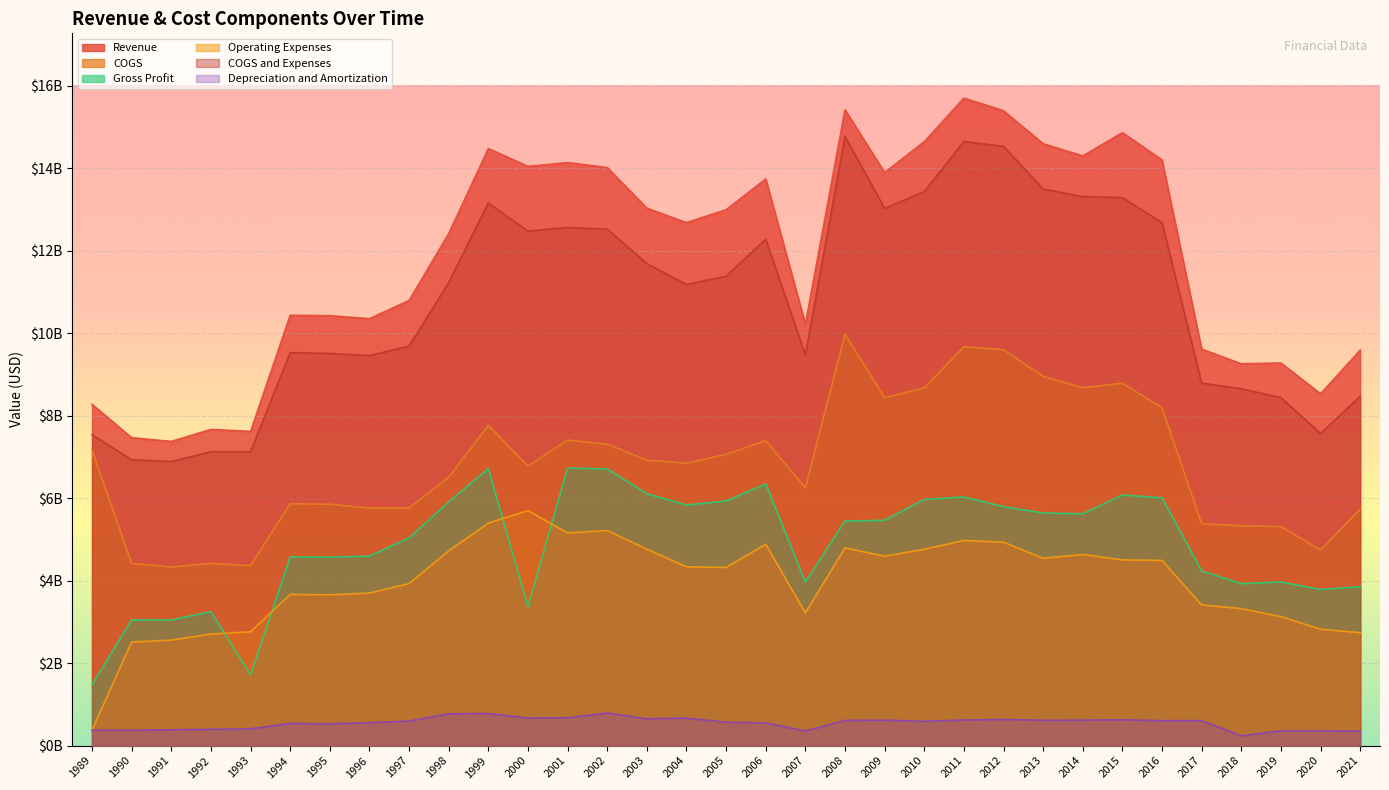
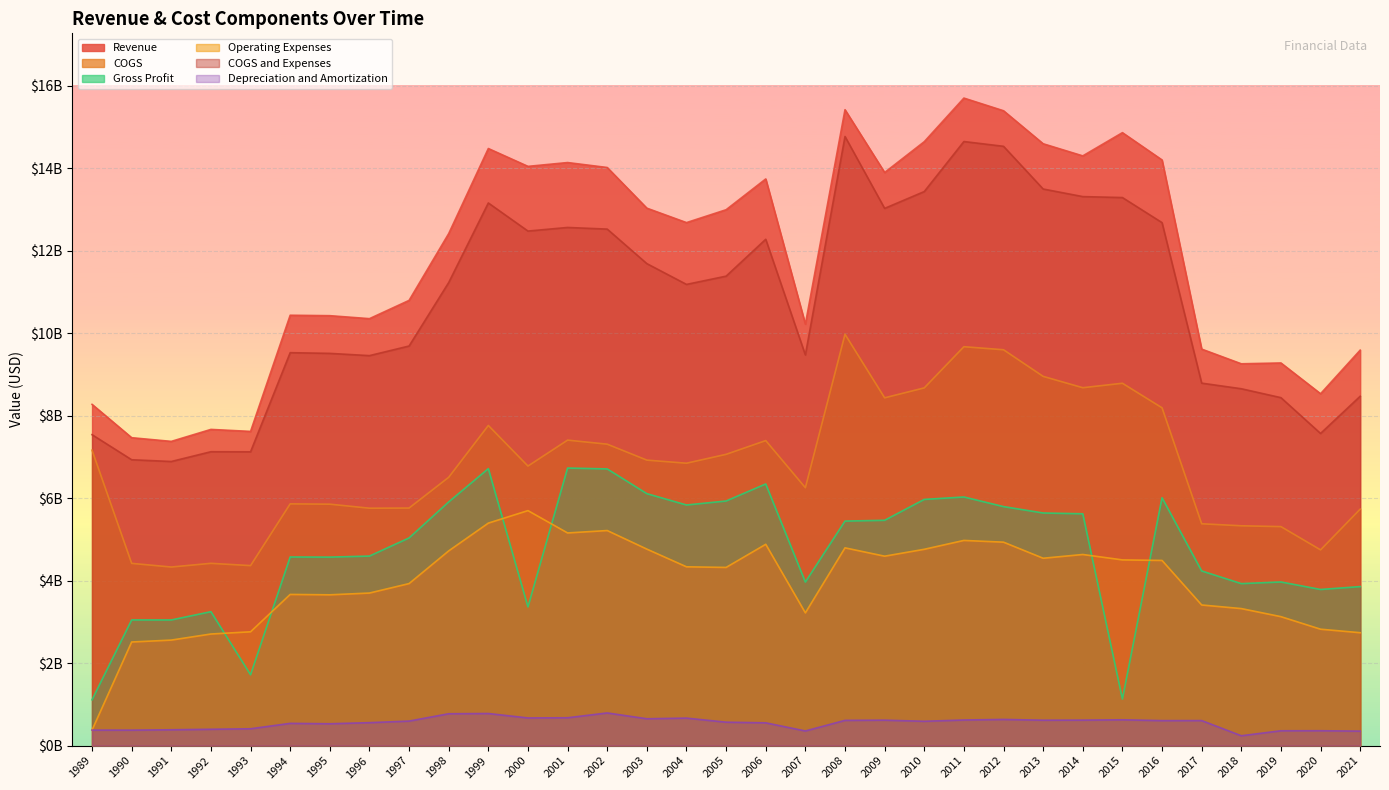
Gross Profit, 1989: $1500000000 -> $1100000000
Gross Profit, 2015: $6100000000 -> $1100000000
